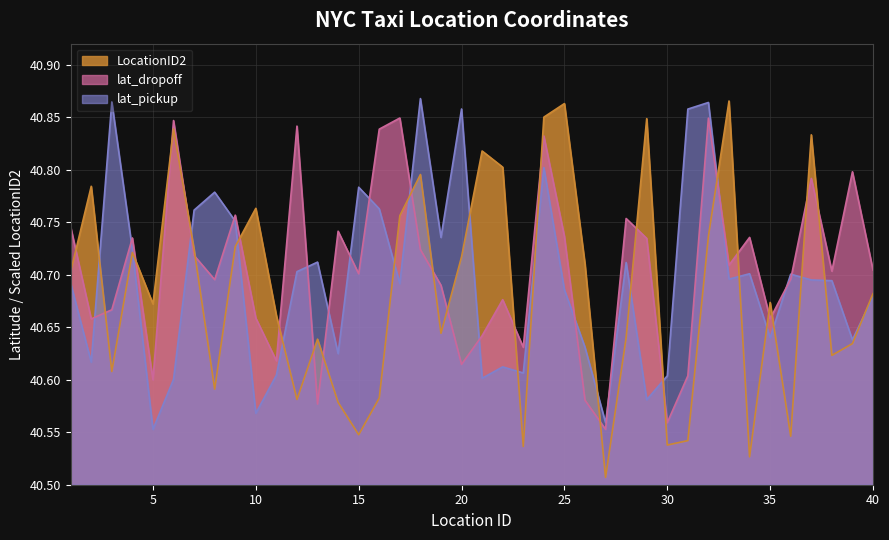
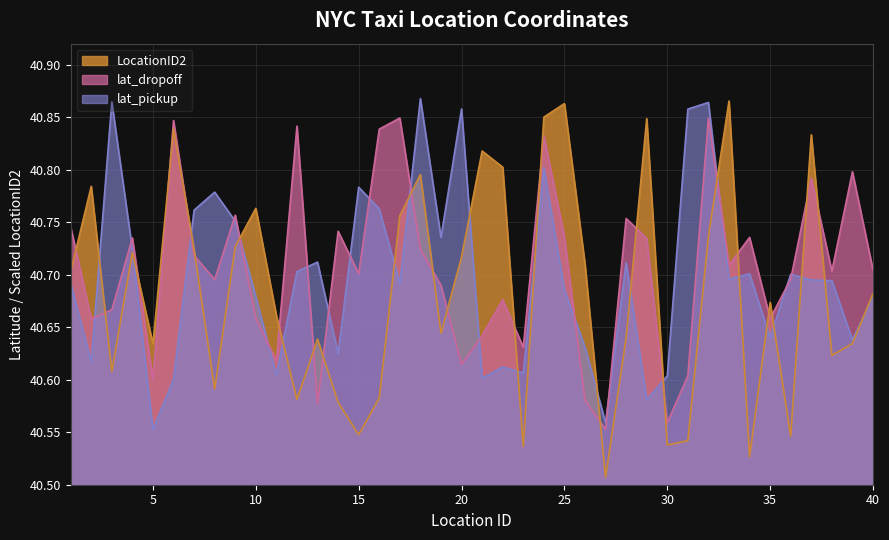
LocationID2, 5: 40.672 -> 40.634
lat_pickup, 10: 40.568 -> 40.679
